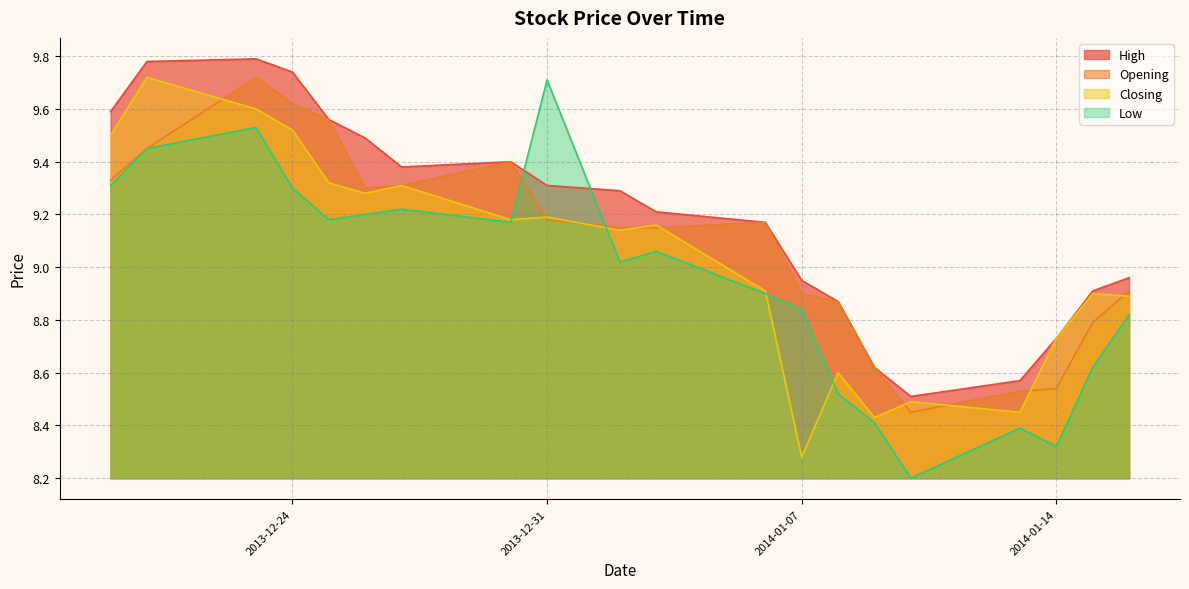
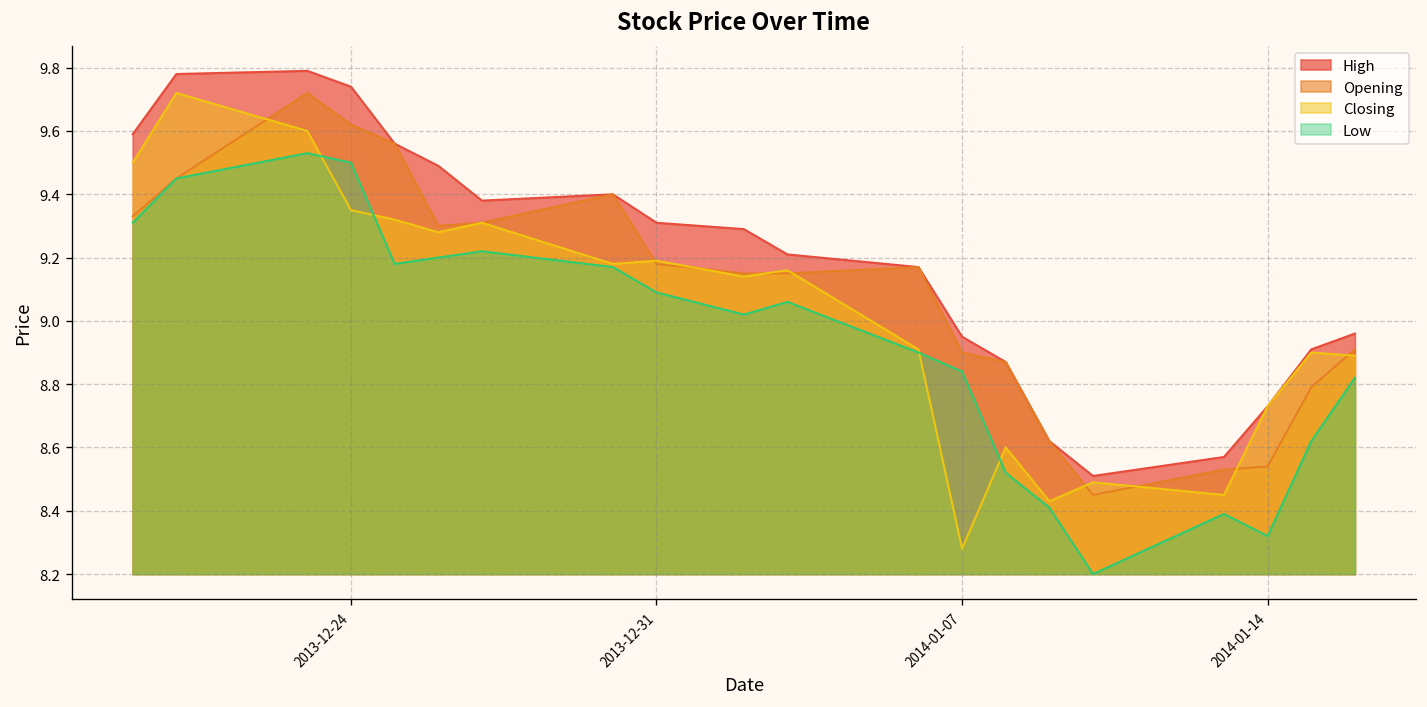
Closing, 2013-12-24: 9.52 -> 9.35
Low, 2013-12-24: 9.3 -> 9.5
Low, 2013-12-31: 9.71 -> 9.09
